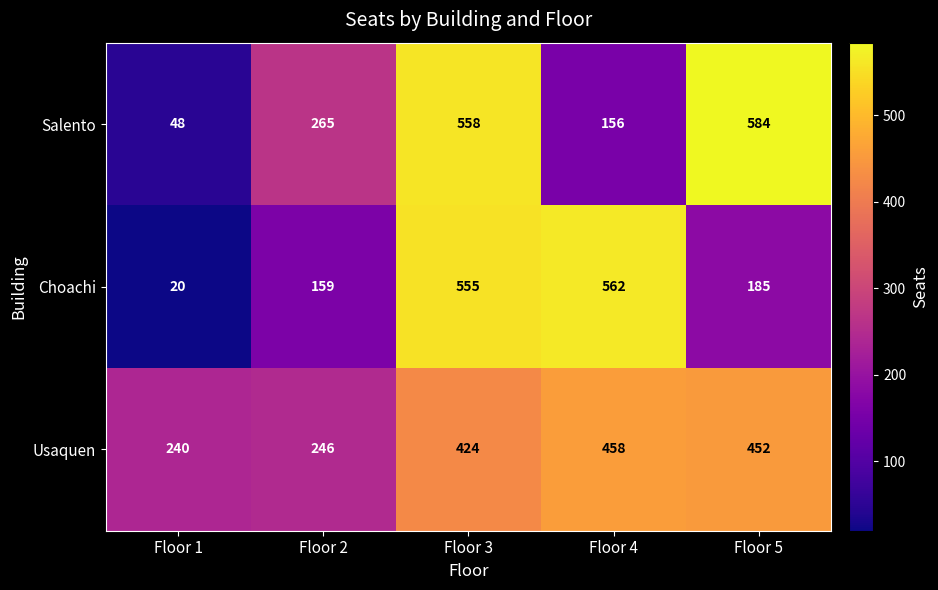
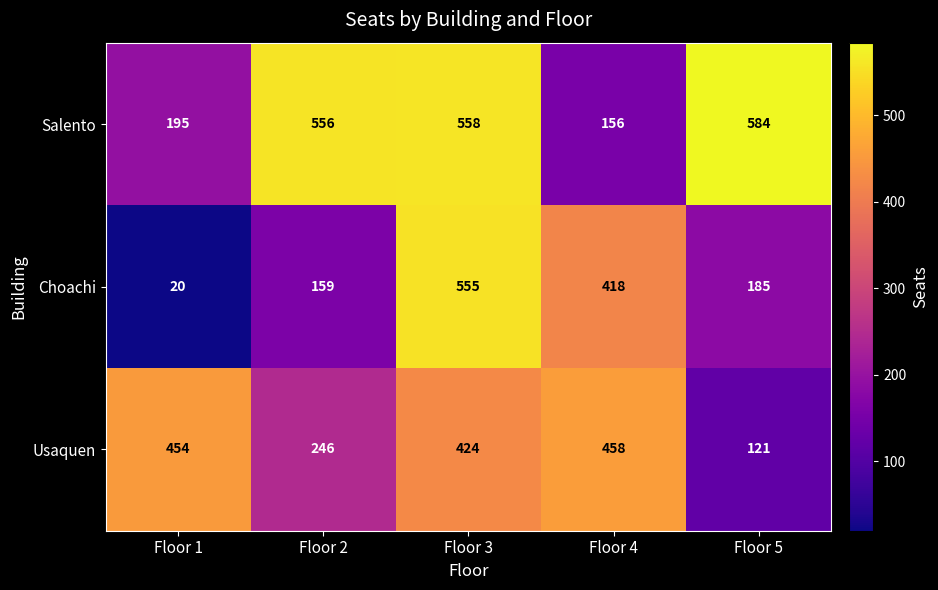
Salento, Floor 1: 48 -> 195
Salento, Floor 2: 265 -> 556
Choachi, Floor 4: 562 -> 418
Usaquen, Floor 1: 240 -> 454
Usaquen, Floor 5: 452 -> 121
